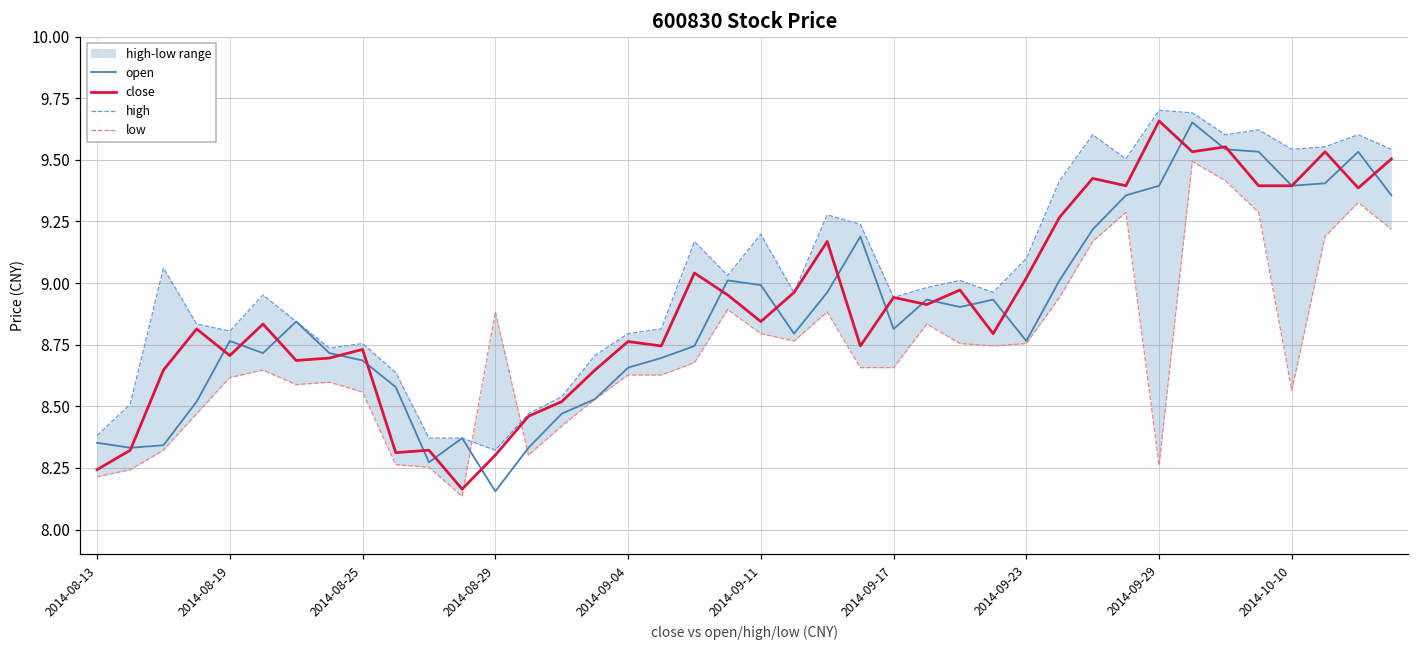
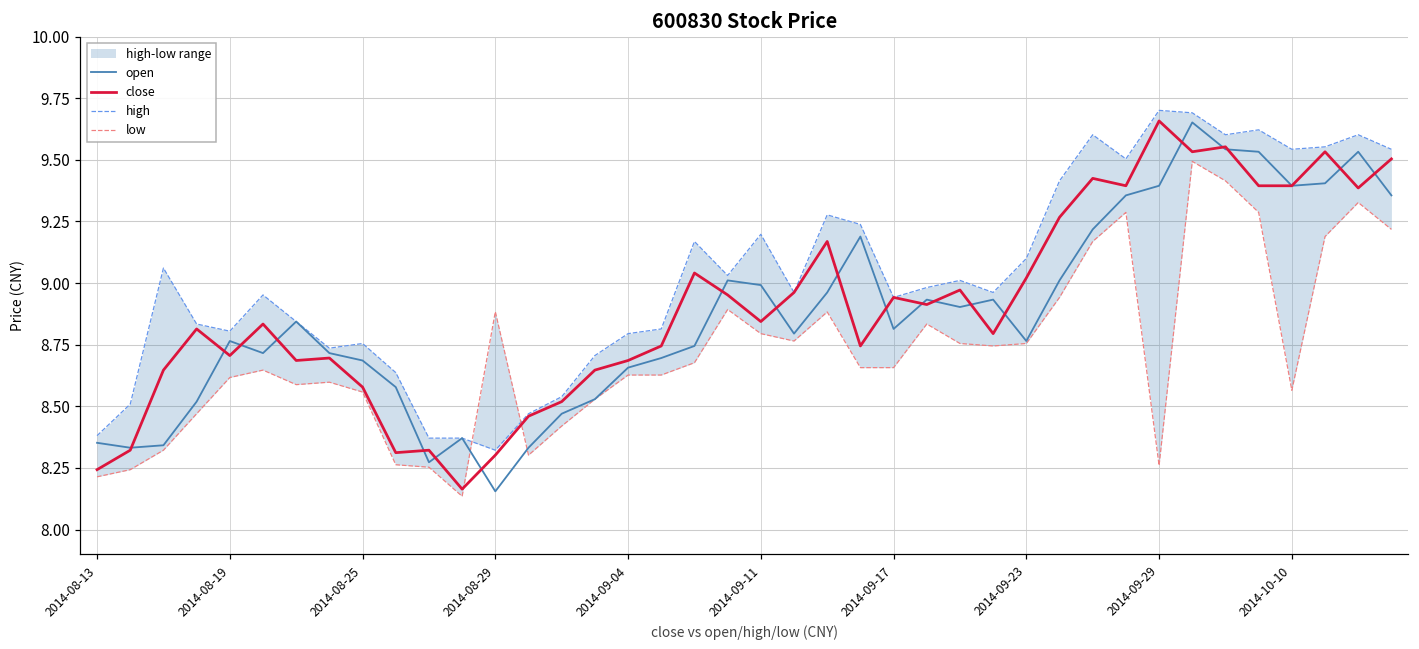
close, 2014-08-25: 8.73 -> 8.58
close, 2014-09-04: 8.76 -> 8.69
